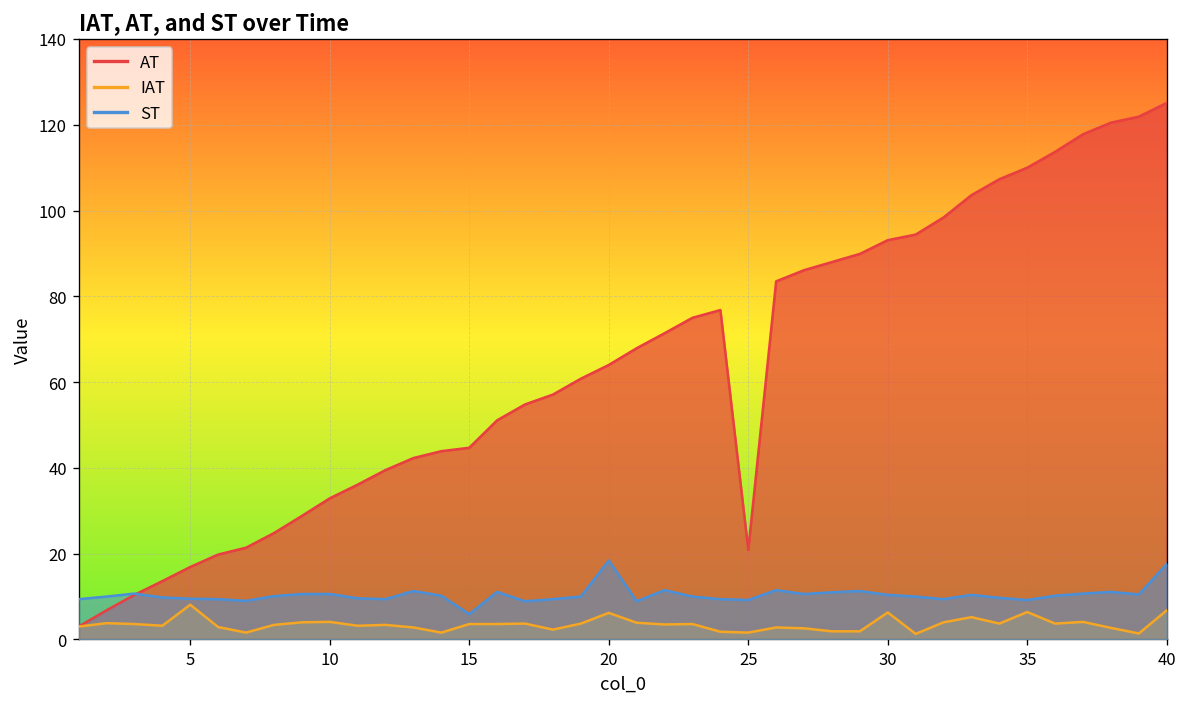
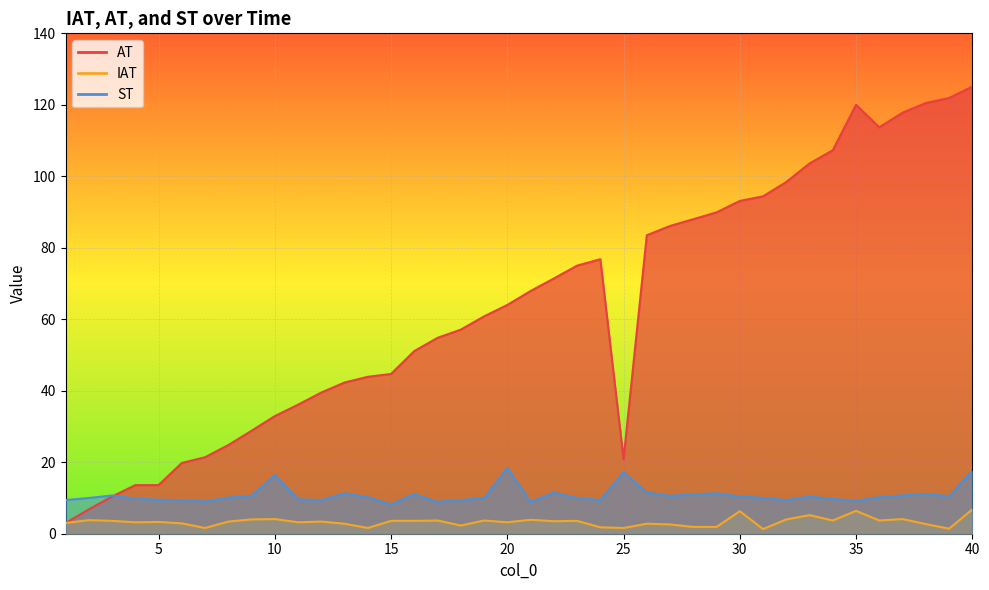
AT, 5: 17 -> 14
IAT, 5: 8 -> 3
ST, 10: 11 -> 16
ST, 15: 6 -> 8
IAT, 20: 6 -> 3
ST, 25: 9 -> 17
AT, 35: 110 -> 120
